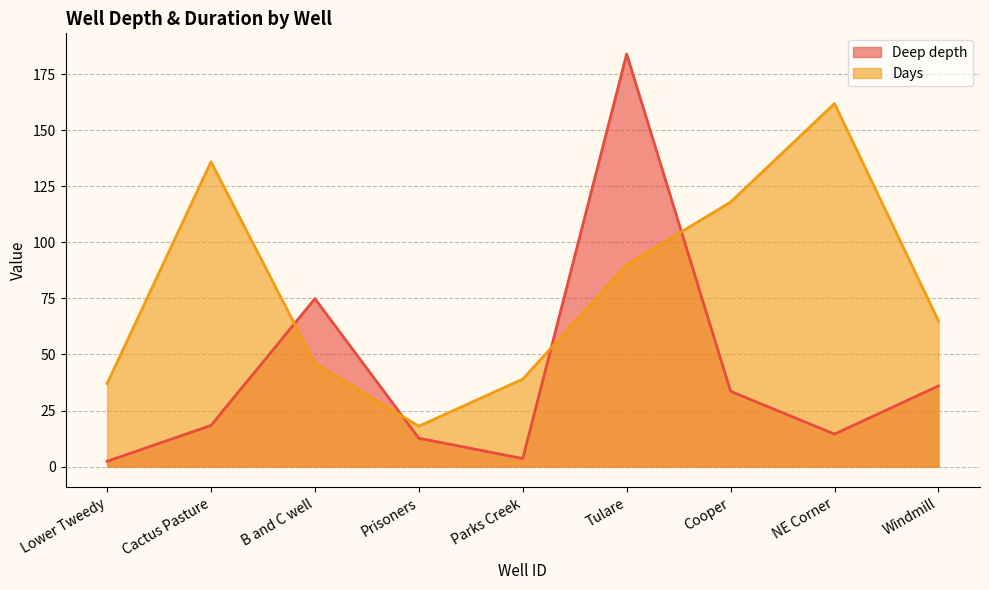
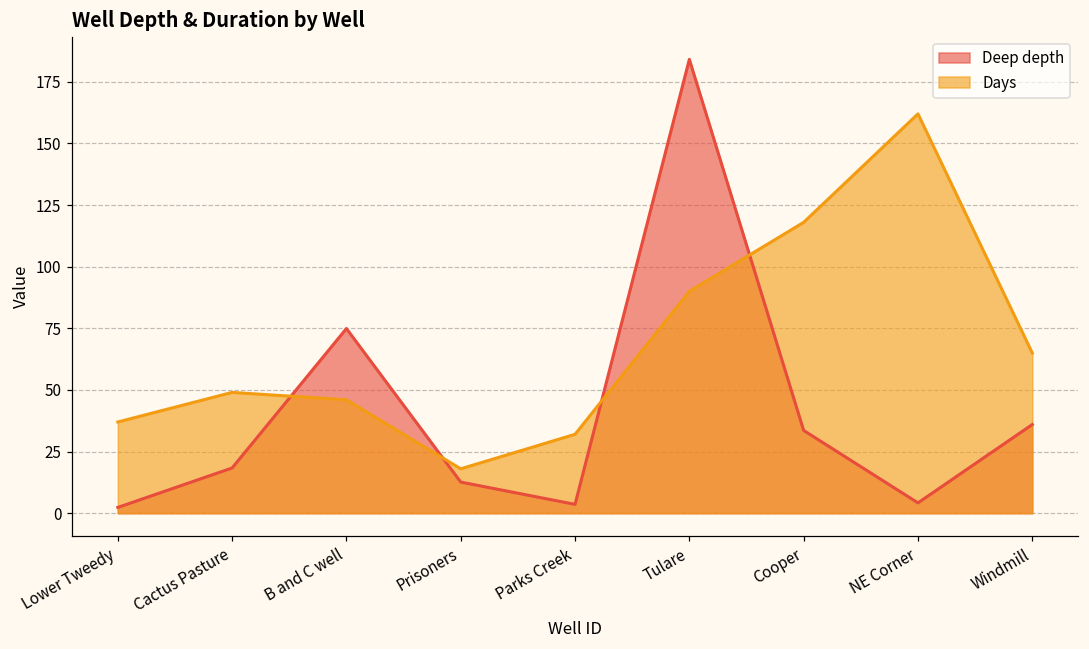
Days, Cactus Pasture: 136 -> 49
Days, Parks Creek: 39 -> 32
Deep depth, NE Corner: 14 -> 4
